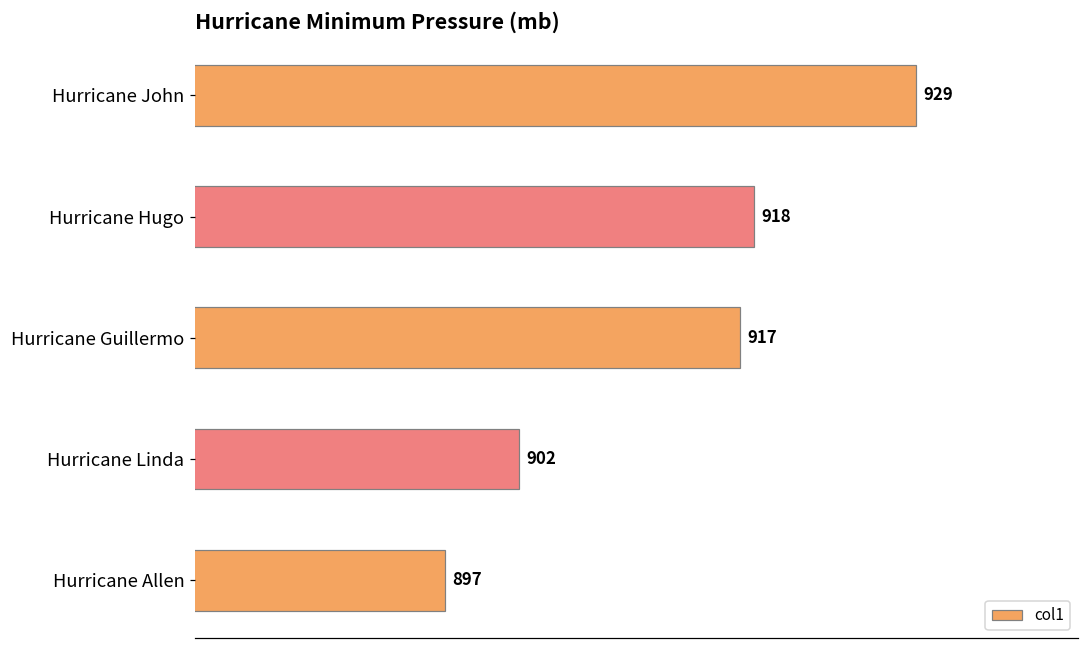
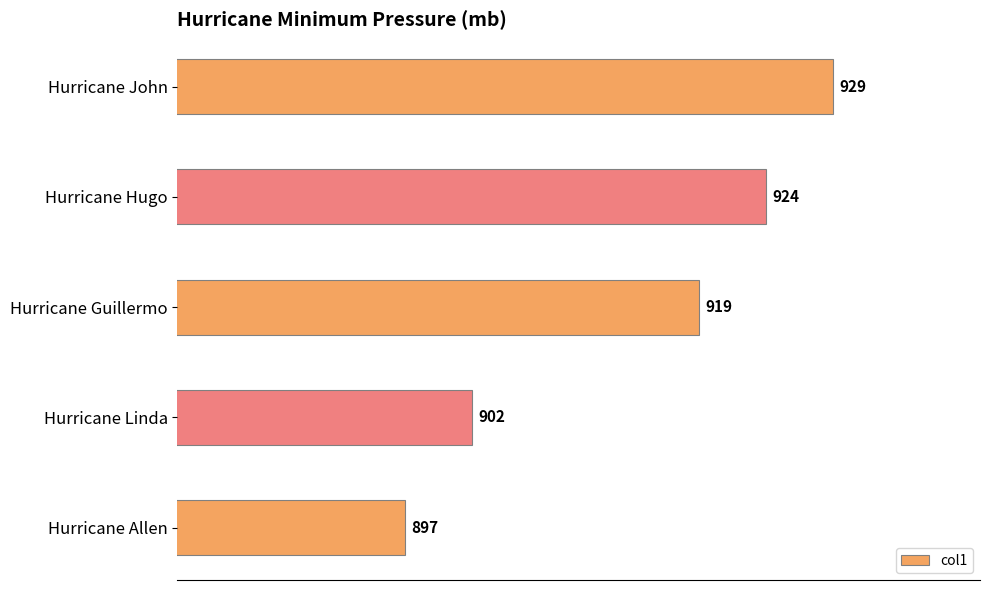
Hurricane Hugo: 918 -> 924
Hurricane Guillermo: 917 -> 919
